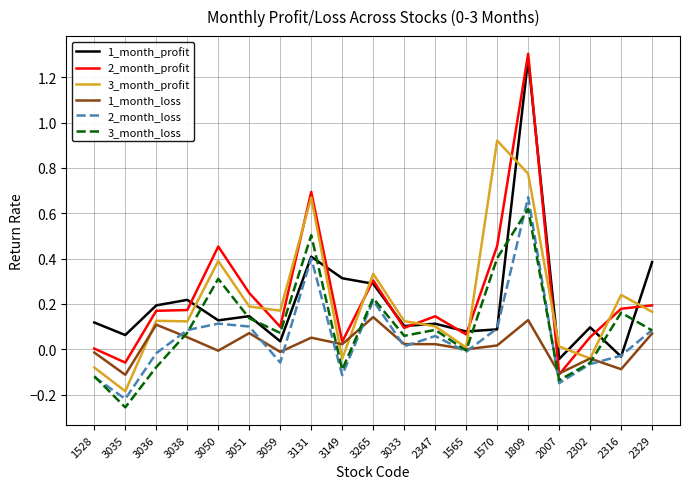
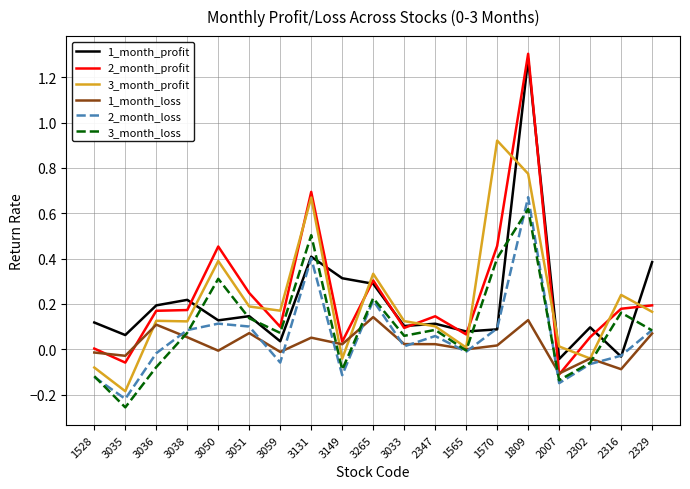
1_month_loss, 3035: -0.11 -> -0.03
